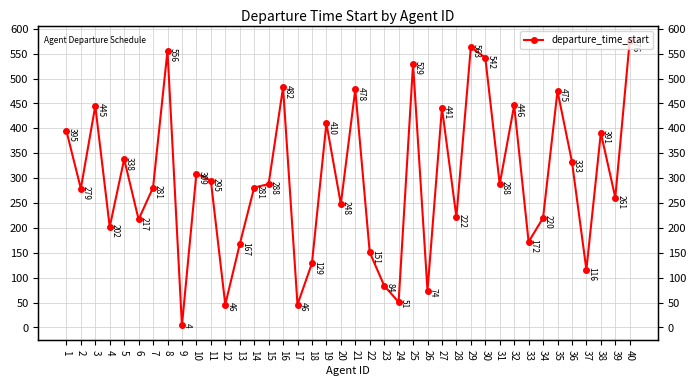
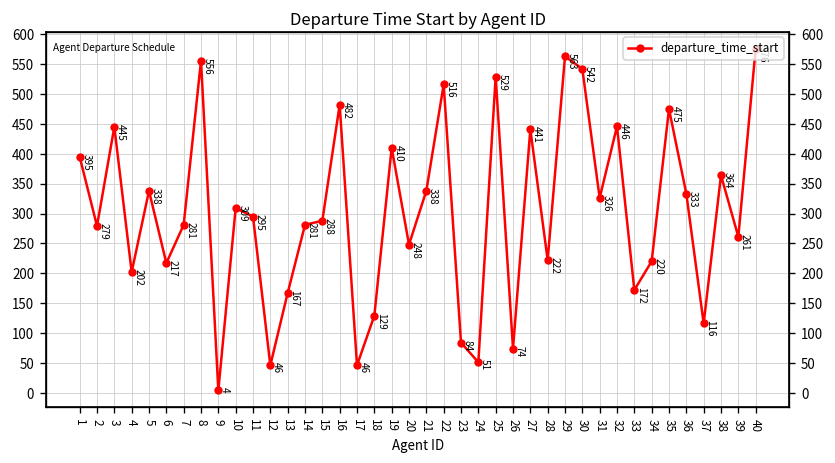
21: 478 -> 338
22: 151 -> 516
31: 288 -> 326
38: 391 -> 364
